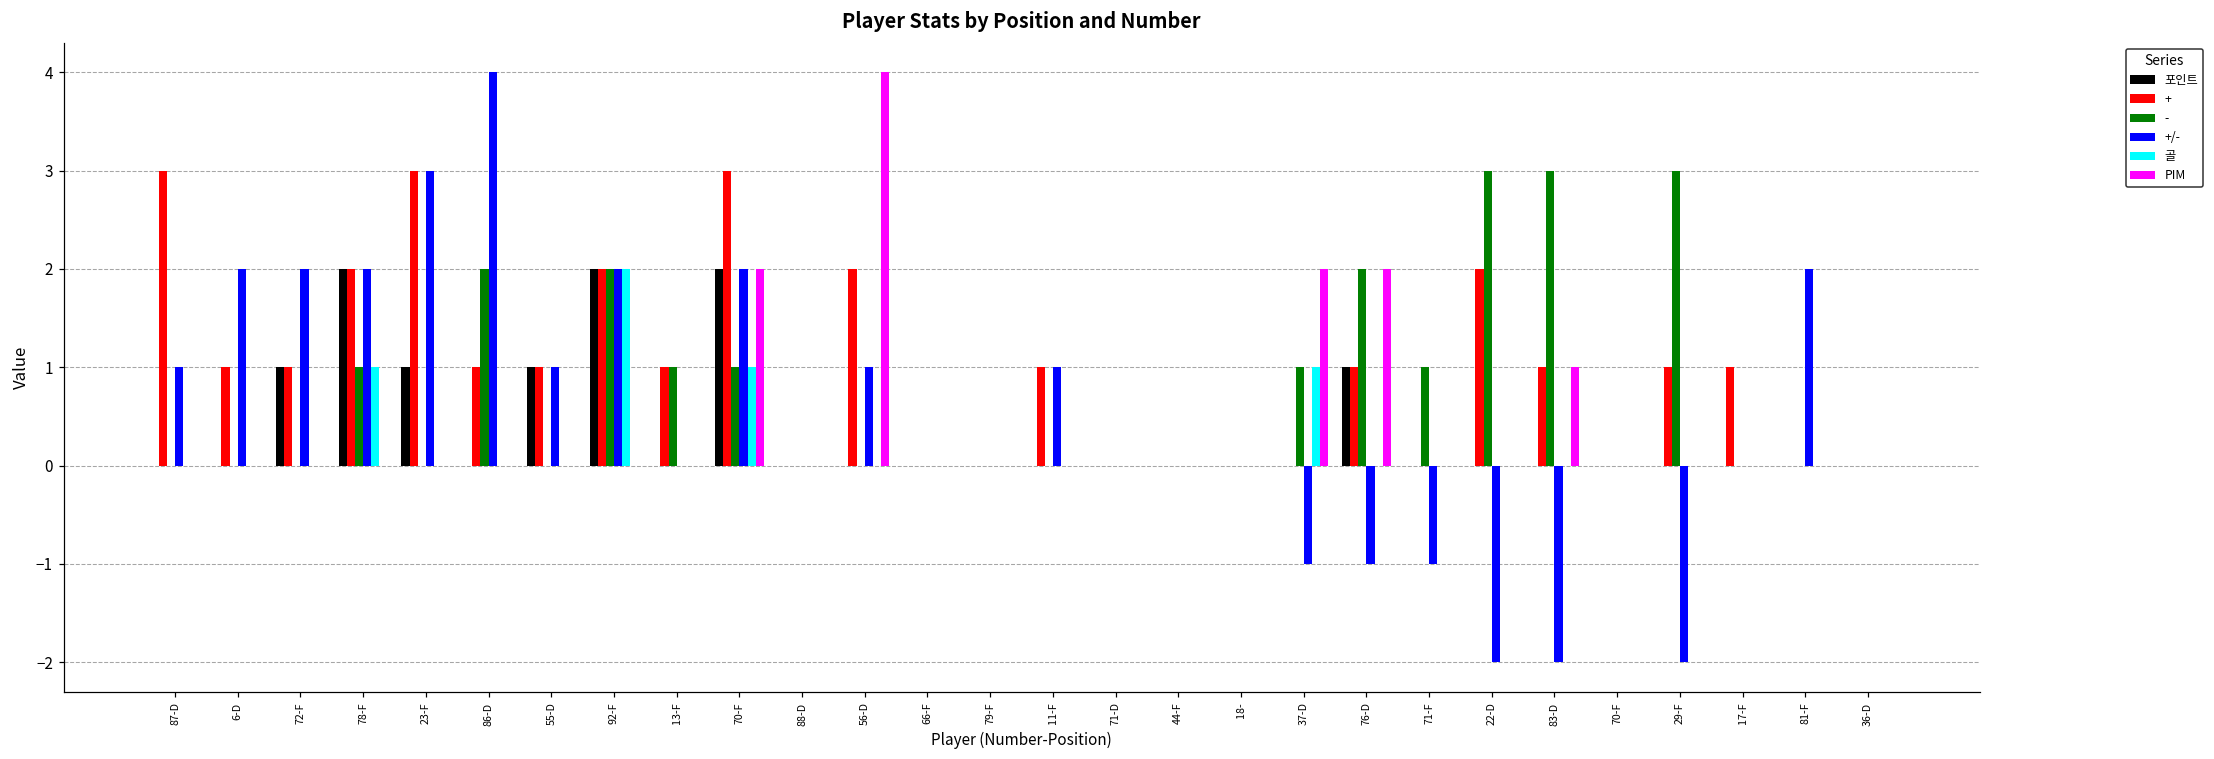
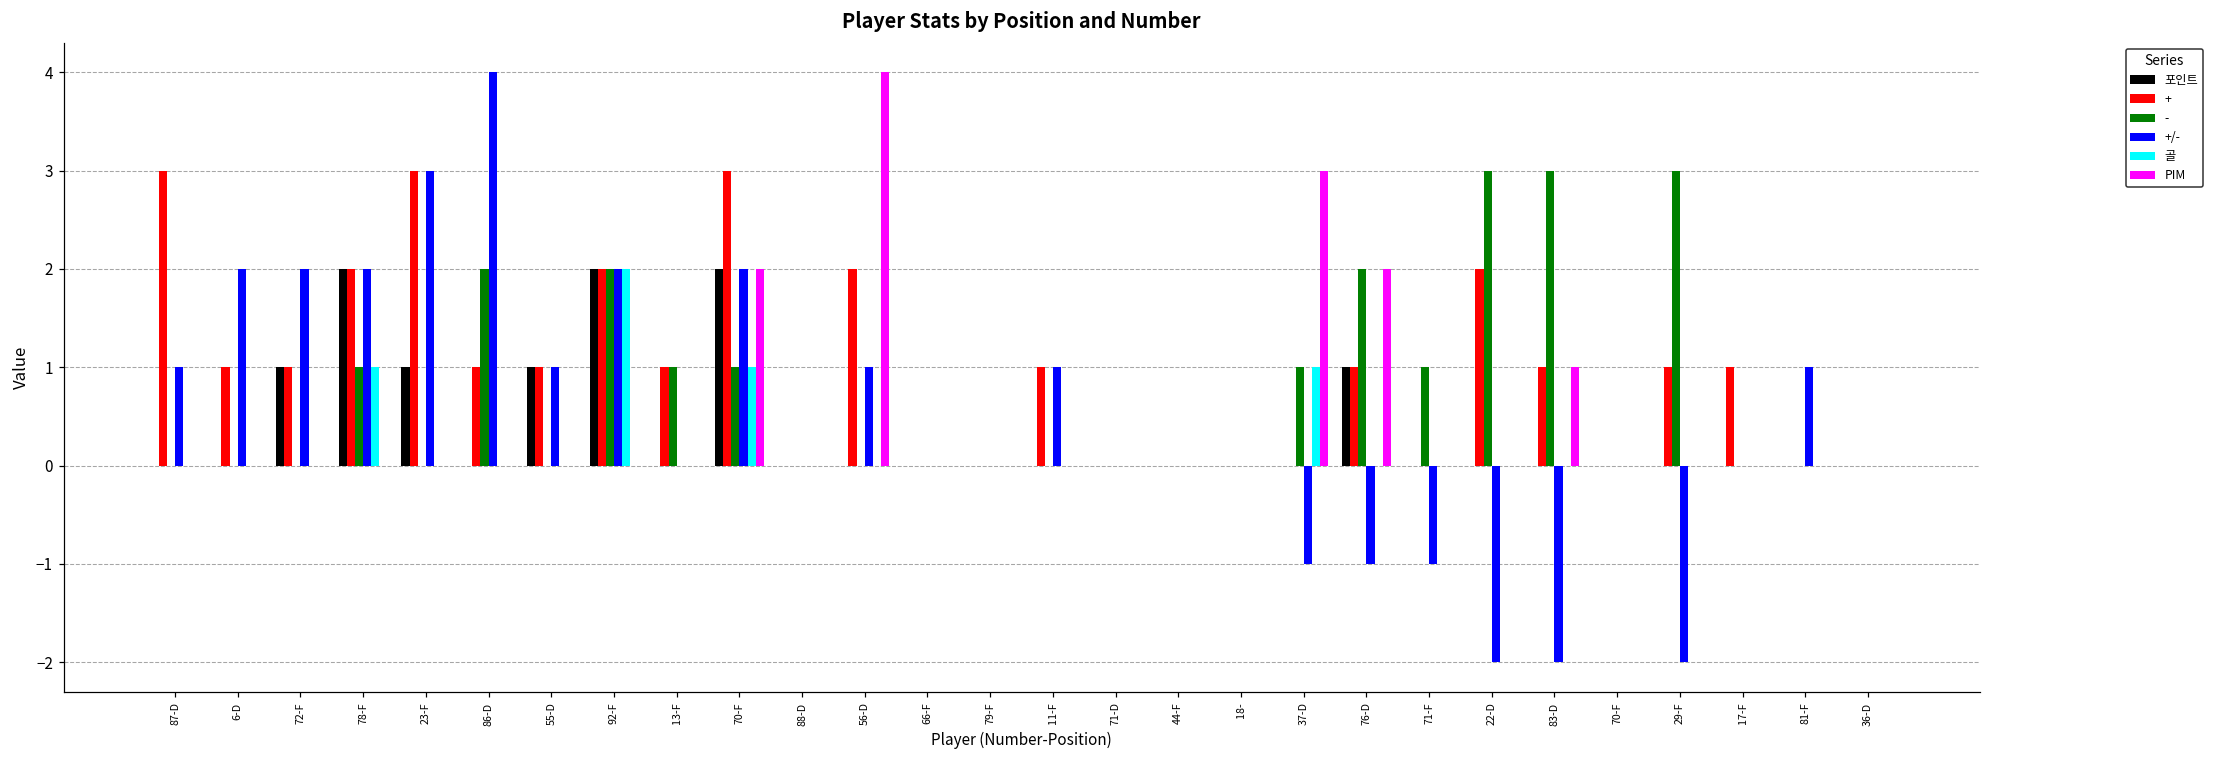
PIM, 37-D: 2 -> 3
+/-, 81-F: 2 -> 1
